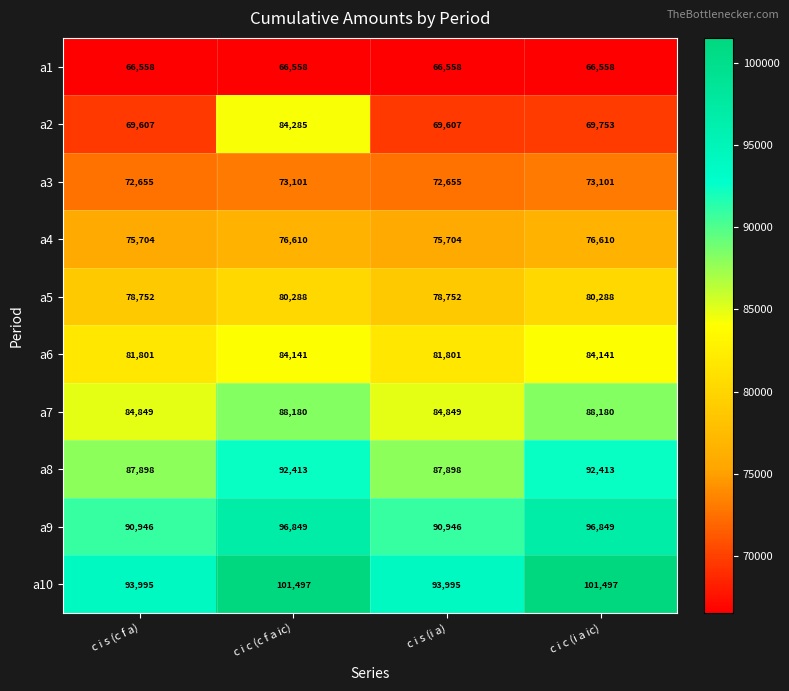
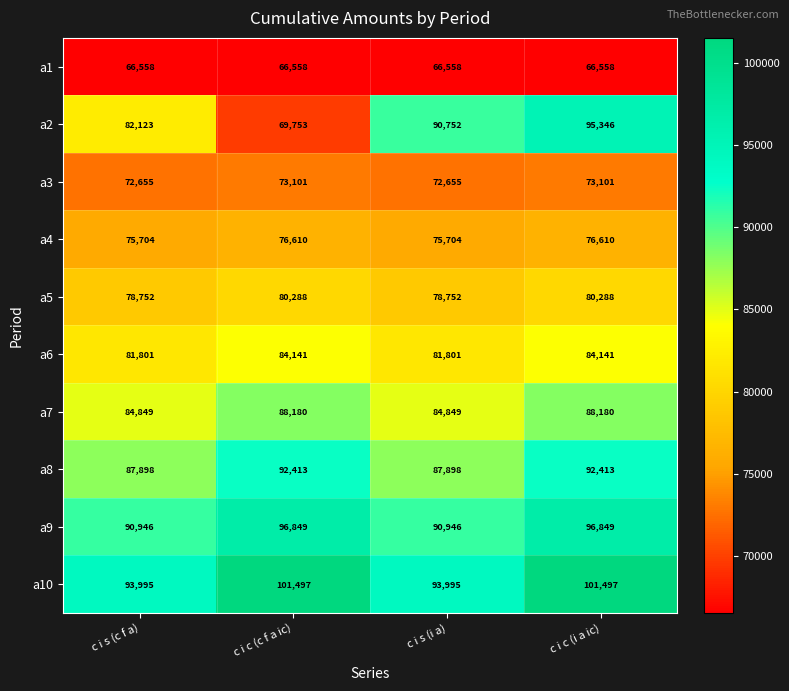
a2, c i s (c f a): 69,607 -> 82,123
a2, c i c (c f a ic): 84,285 -> 69,753
a2, c i s (i a): 69,607 -> 90,752
a2, c i c (i a ic): 69,753 -> 95,346
